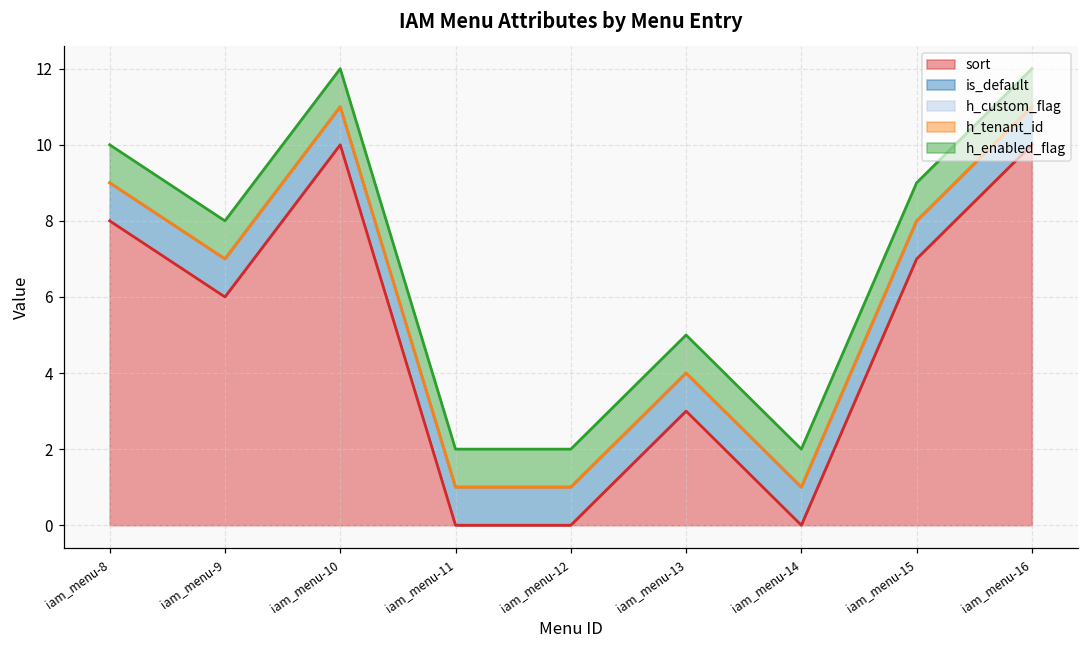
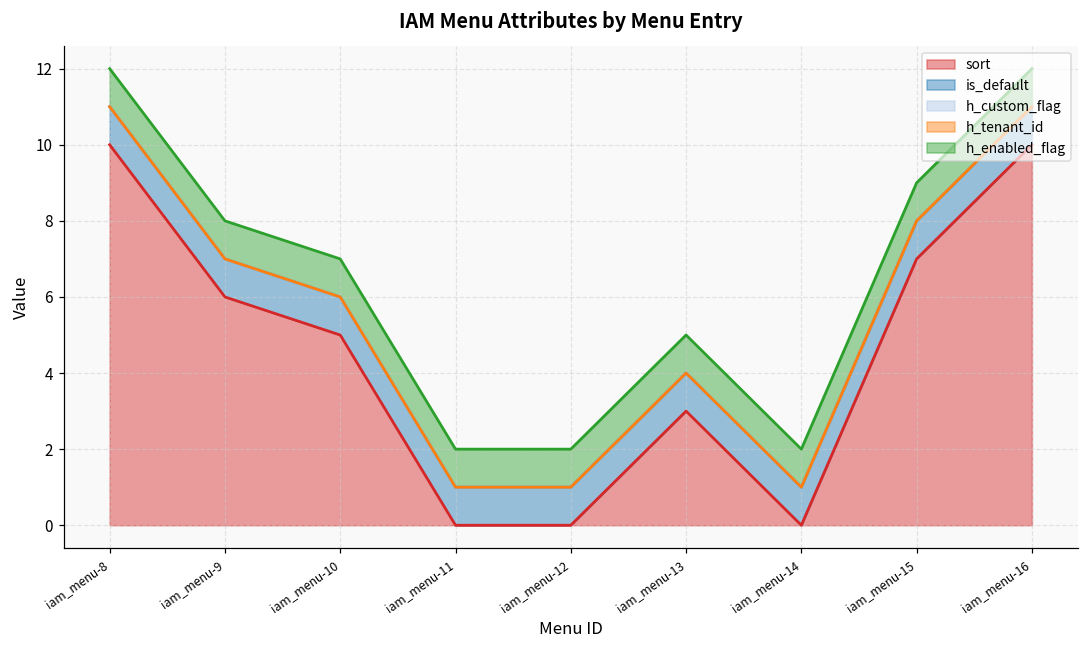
sort, iam_menu-8: 8 -> 10
sort, iam_menu-10: 10 -> 5
